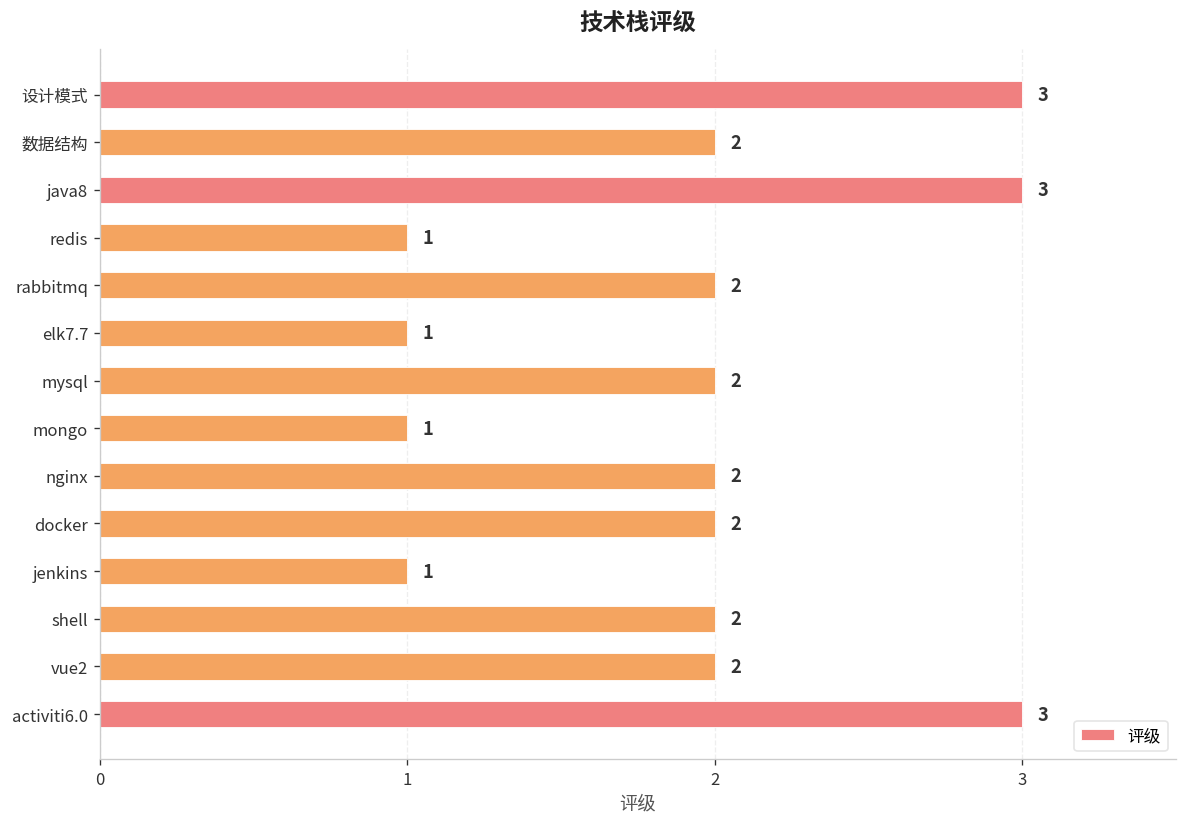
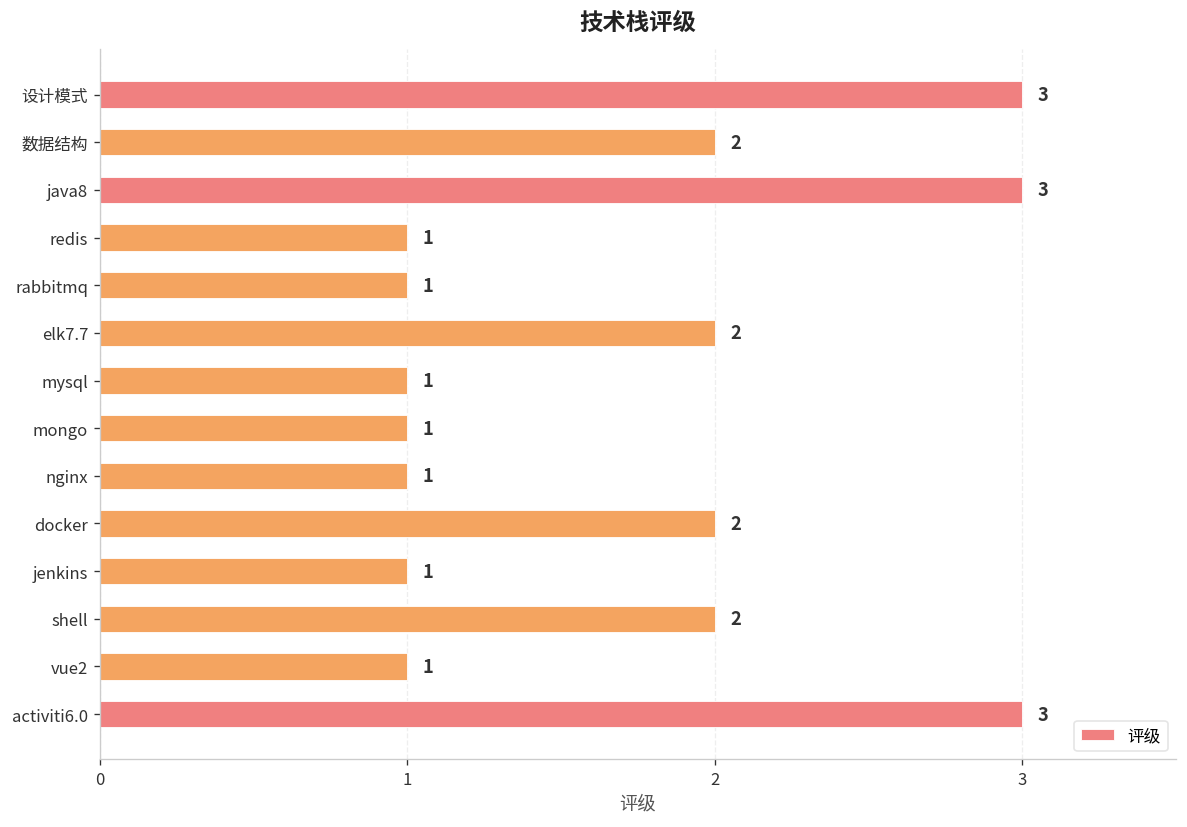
rabbitmq: 2 -> 1
elk7.7: 1 -> 2
mysql: 2 -> 1
nginx: 2 -> 1
vue2: 2 -> 1
